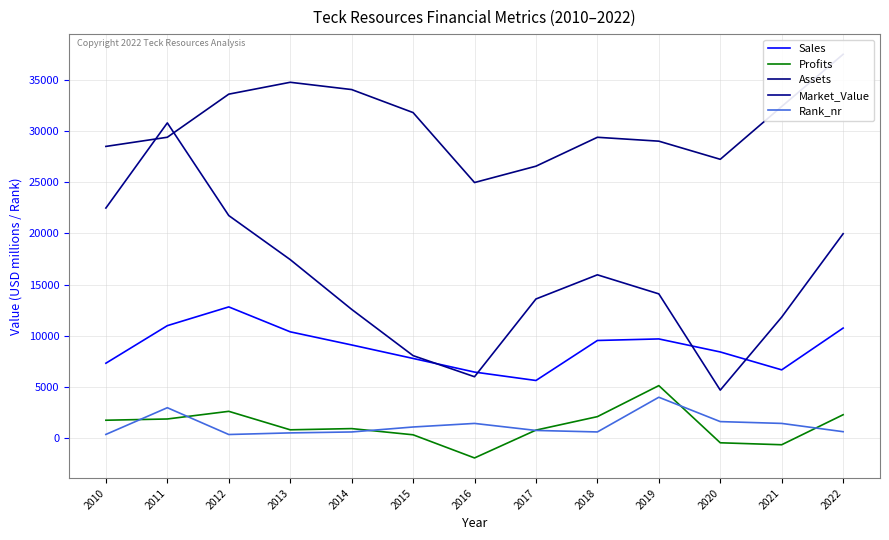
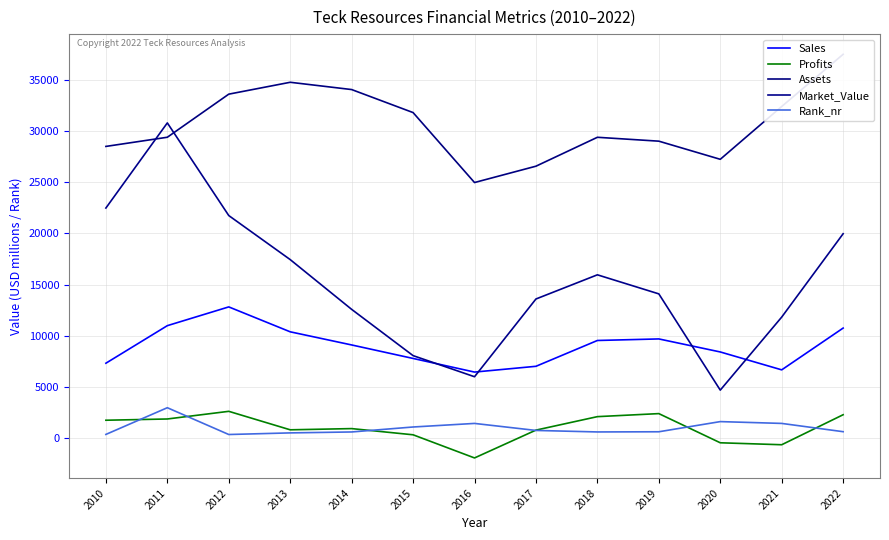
Sales, 2017: 5600 -> 7000
Profits, 2019: 5100 -> 2400
Rank_nr, 2019: 4000 -> 600
